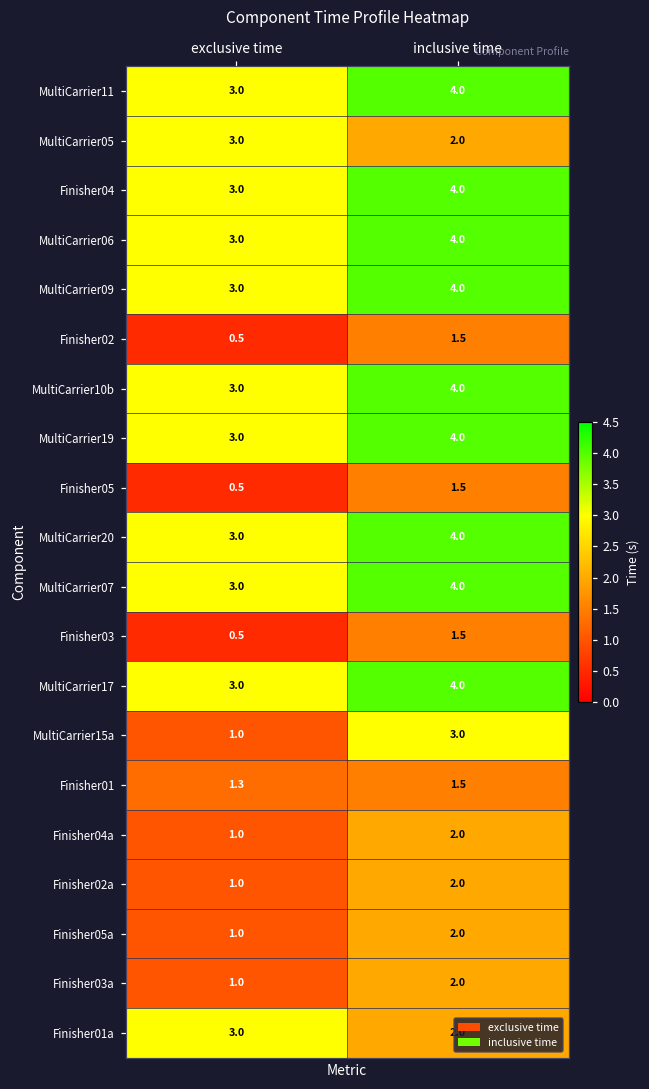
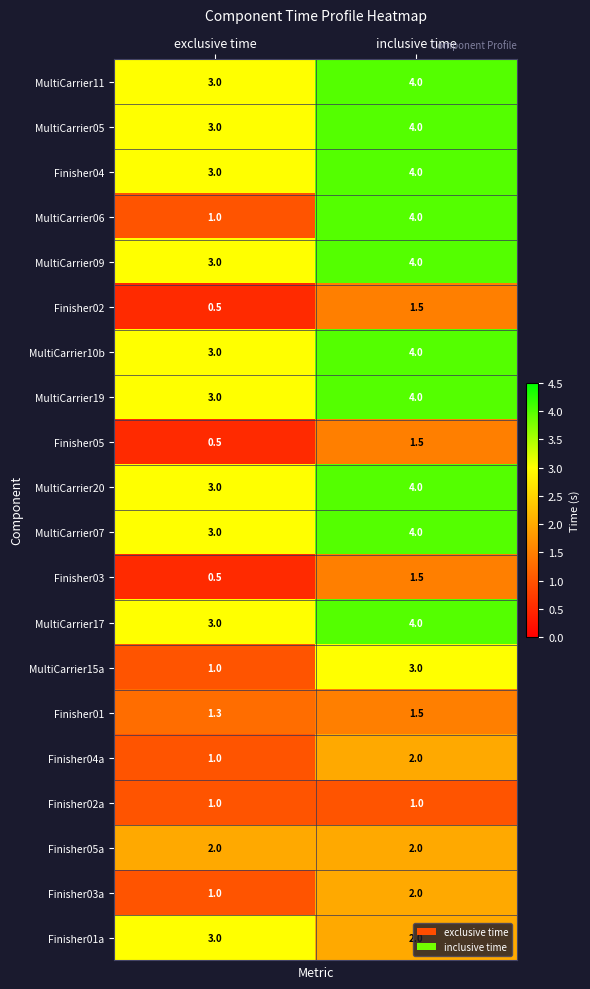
MultiCarrier05, inclusive time: 2.0 -> 4.0
MultiCarrier06, exclusive time: 3.0 -> 1.0
Finisher02a, inclusive time: 2.0 -> 1.0
Finisher05a, exclusive time: 1.0 -> 2.0
